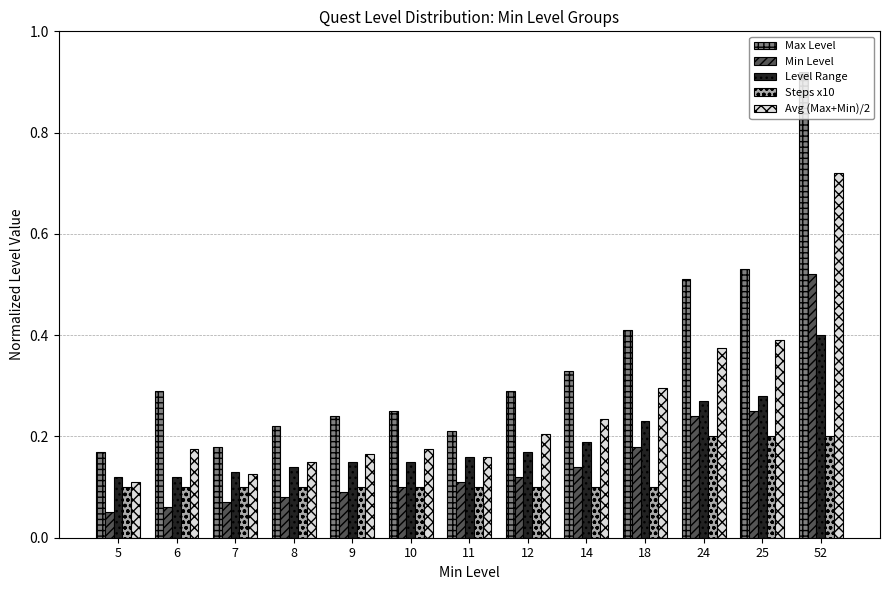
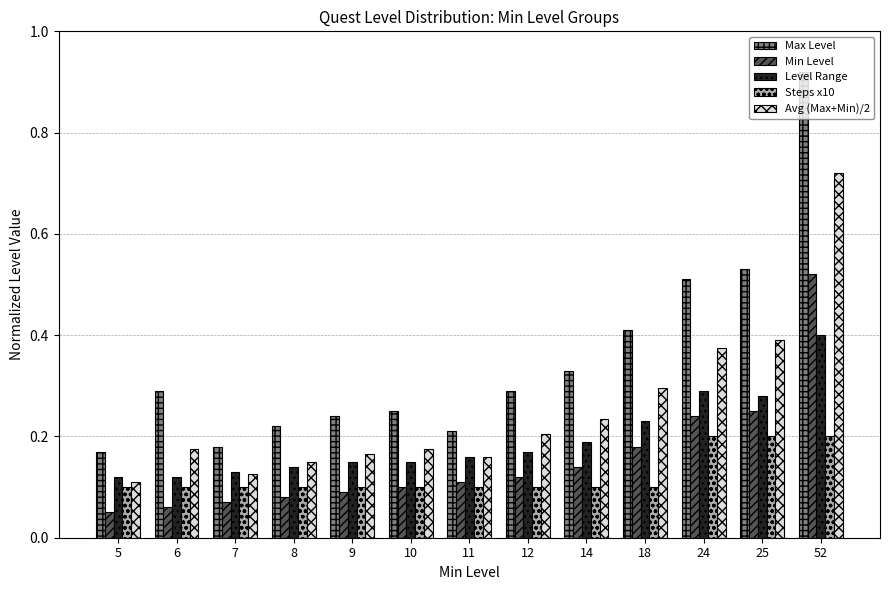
Level Range, 24: 0.27 -> 0.29
